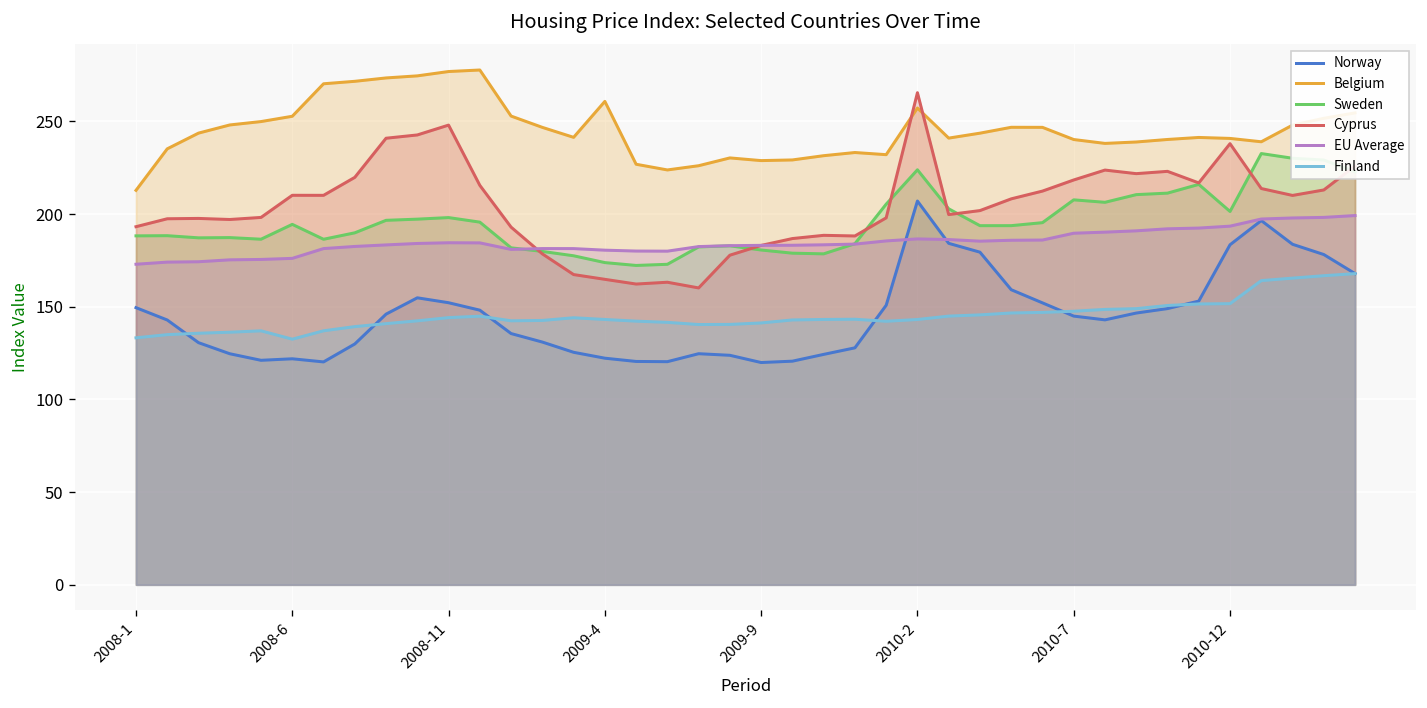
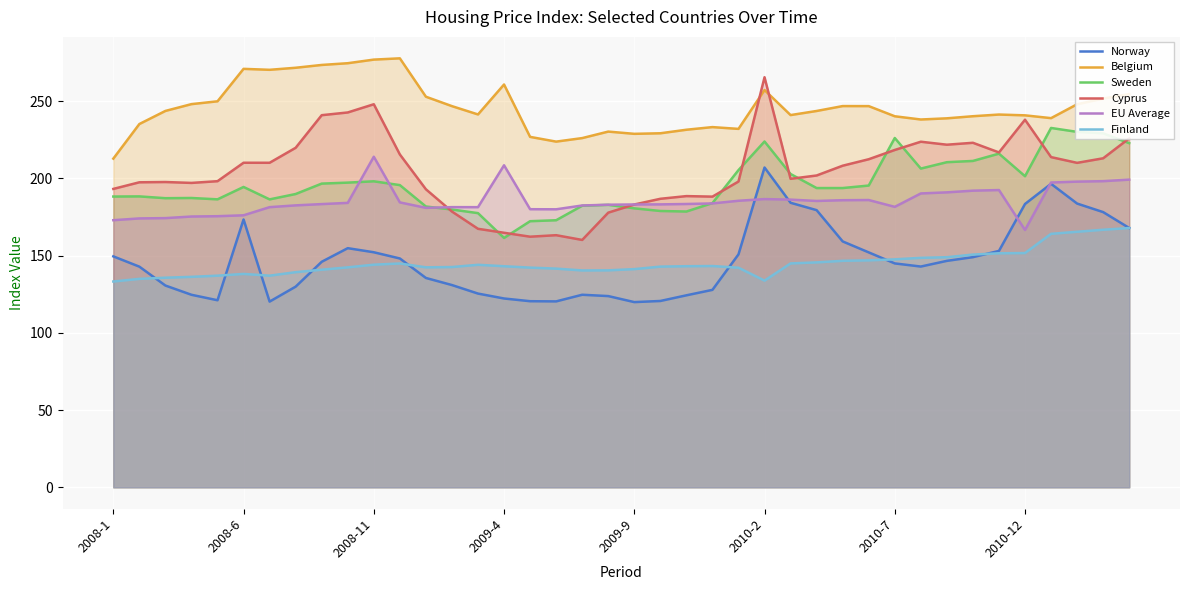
Norway, 2008-6: 122 -> 173
Belgium, 2008-6: 253 -> 271
Finland, 2008-6: 133 -> 138
EU Average, 2008-11: 185 -> 214
Sweden, 2009-4: 174 -> 161
EU Average, 2009-4: 181 -> 208
Finland, 2010-2: 143 -> 134
Sweden, 2010-7: 208 -> 226
EU Average, 2010-7: 190 -> 182
EU Average, 2010-12: 193 -> 167
